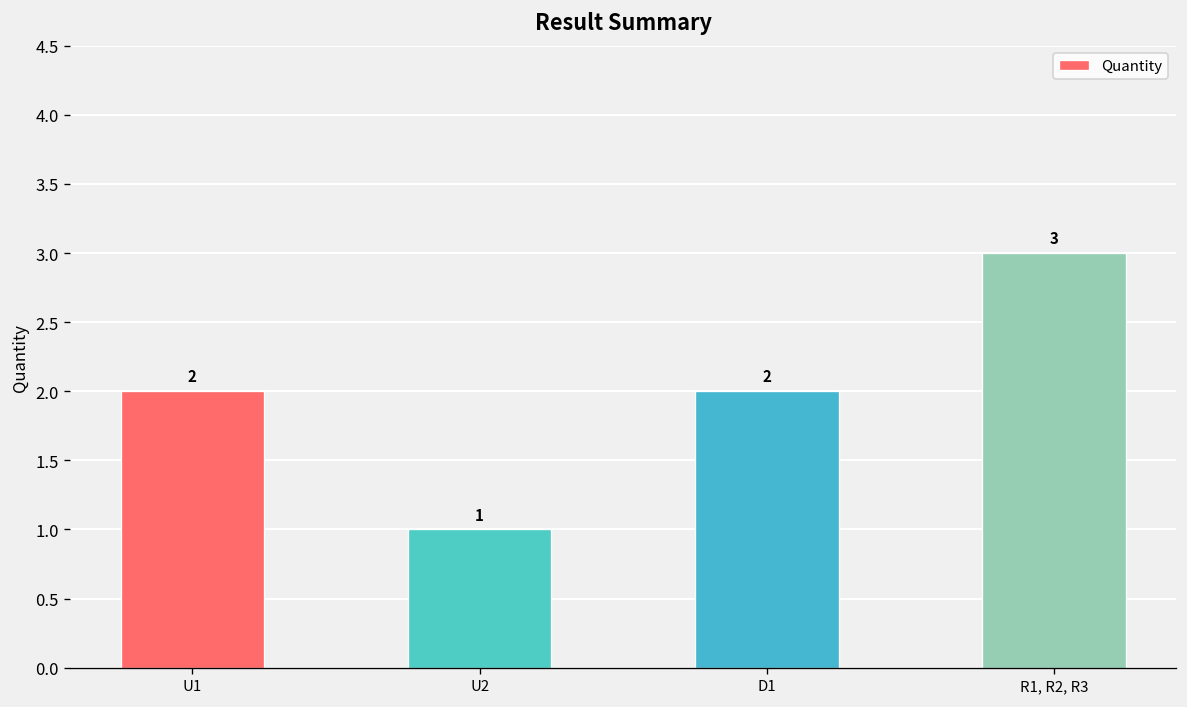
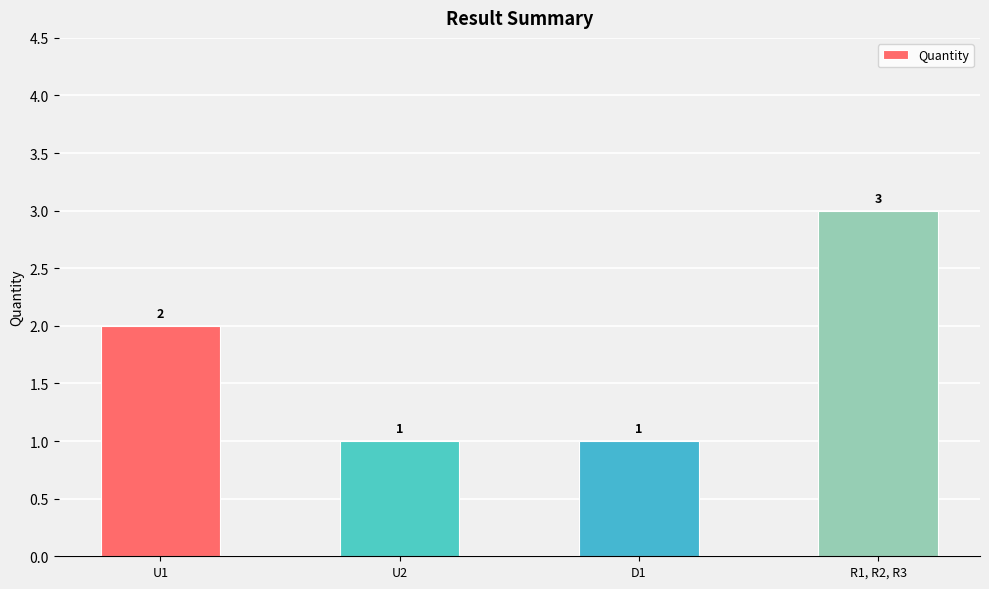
D1: 2 -> 1
